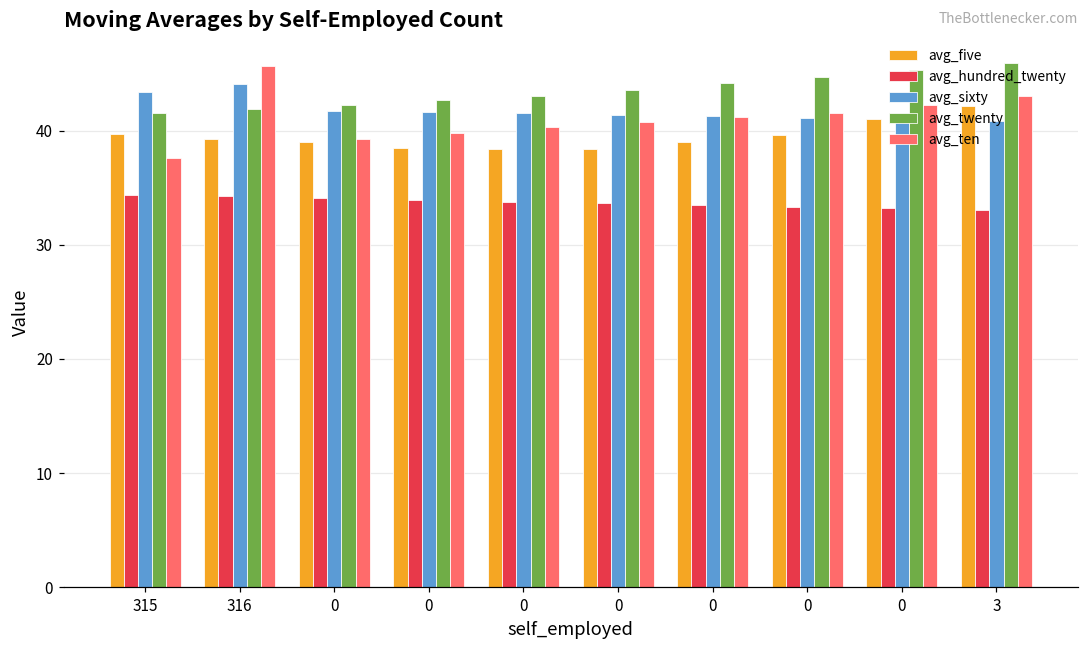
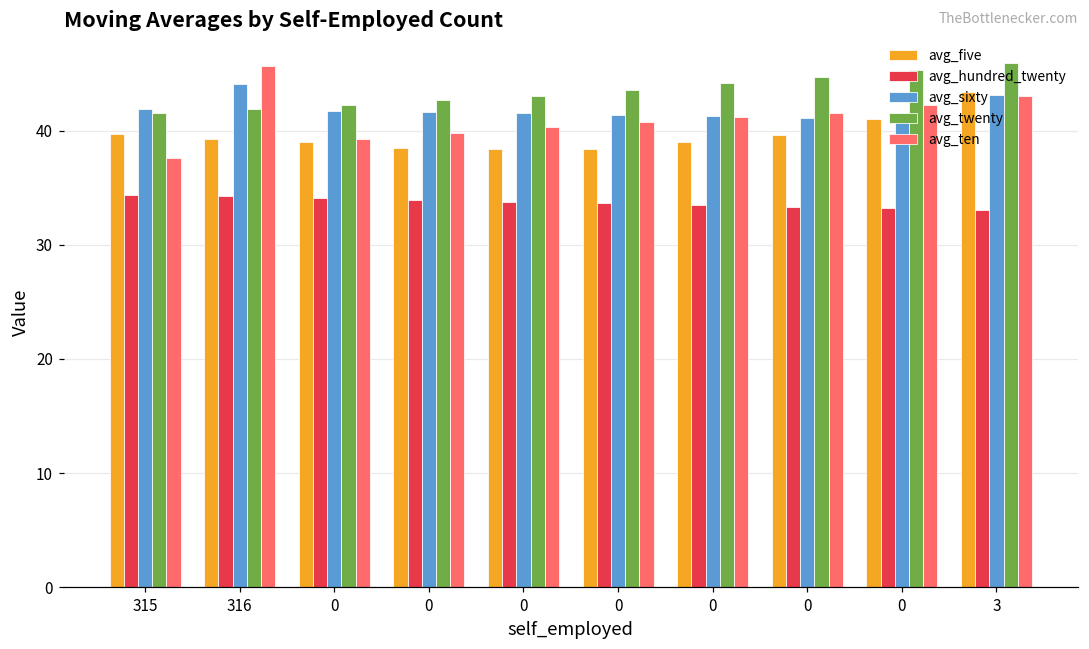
avg_sixty, 315: 43.4 -> 41.9
avg_five, 3: 42.2 -> 43.4
avg_sixty, 3: 40.9 -> 43.2
